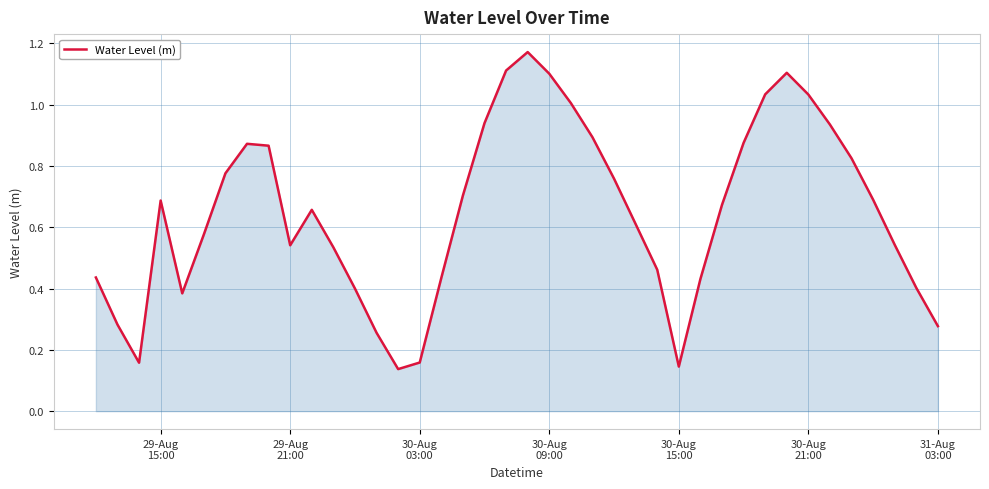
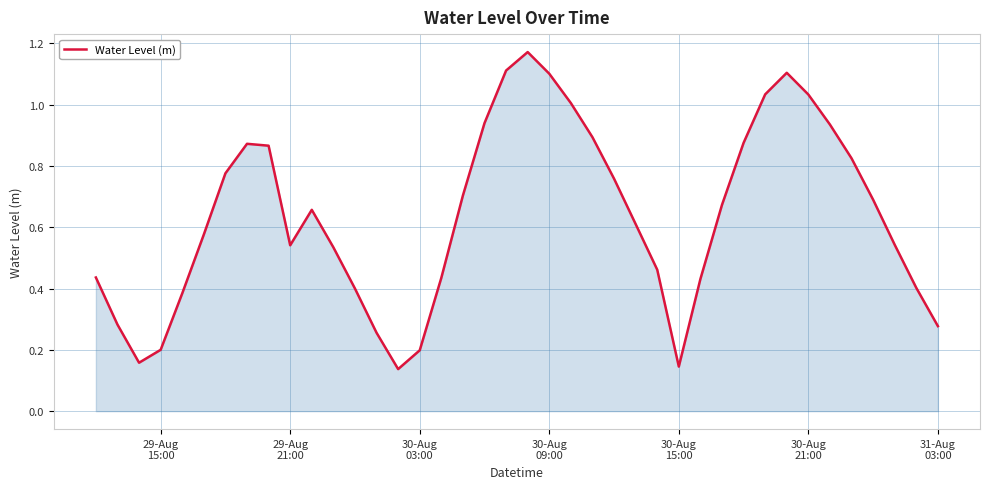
29-Aug 15:00: 0.69 -> 0.20
30-Aug 03:00: 0.16 -> 0.20
